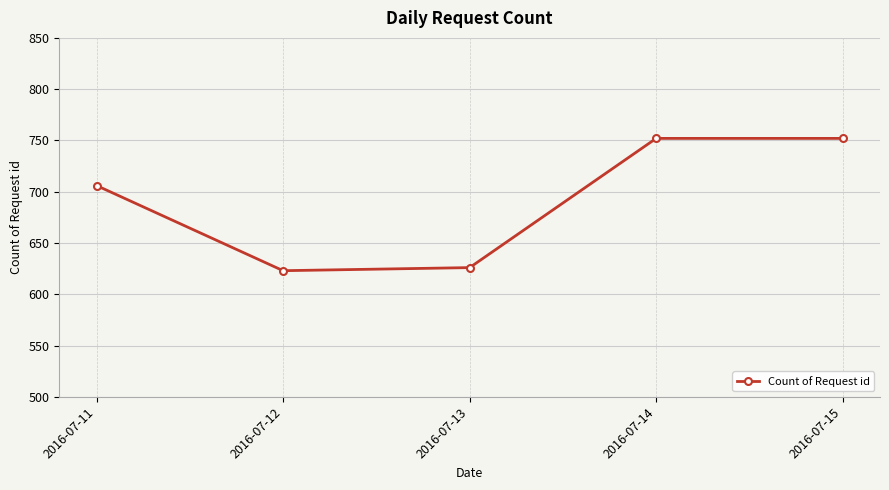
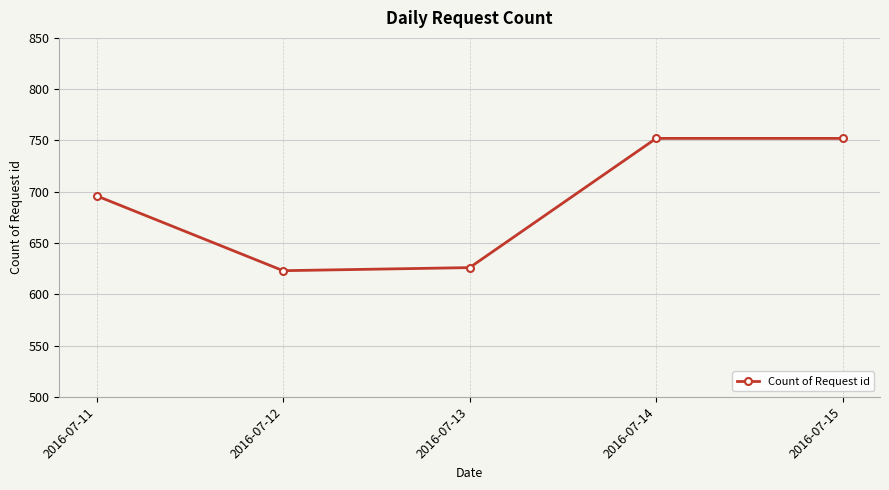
2016-07-11: 706 -> 696
